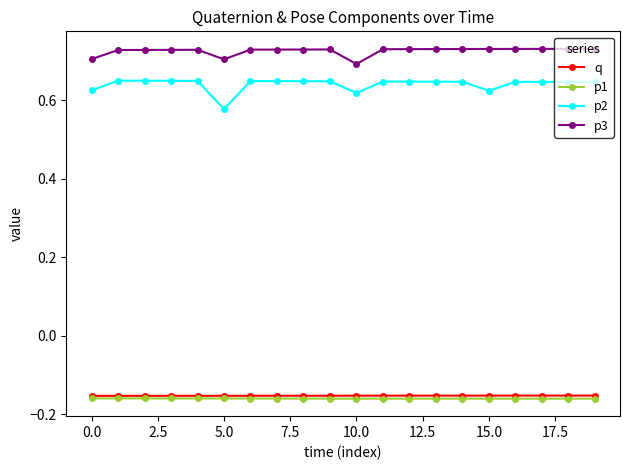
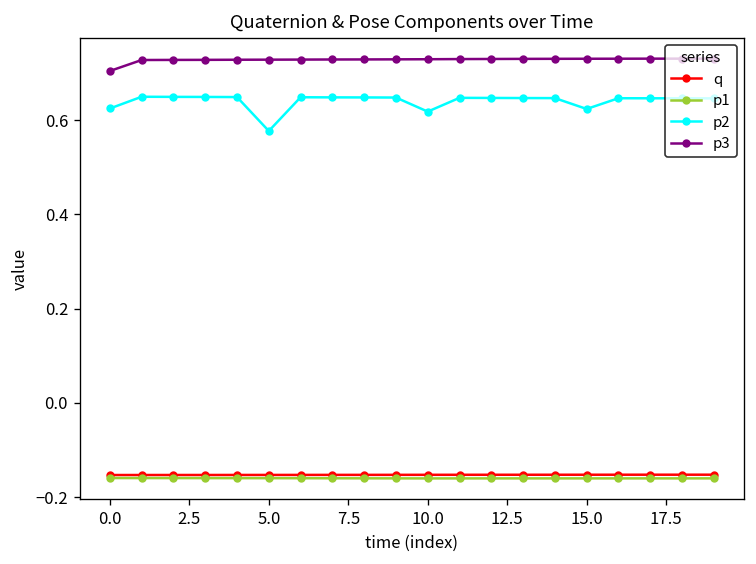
p3, 5.0: 0.70 -> 0.73
p3, 10.0: 0.69 -> 0.73
